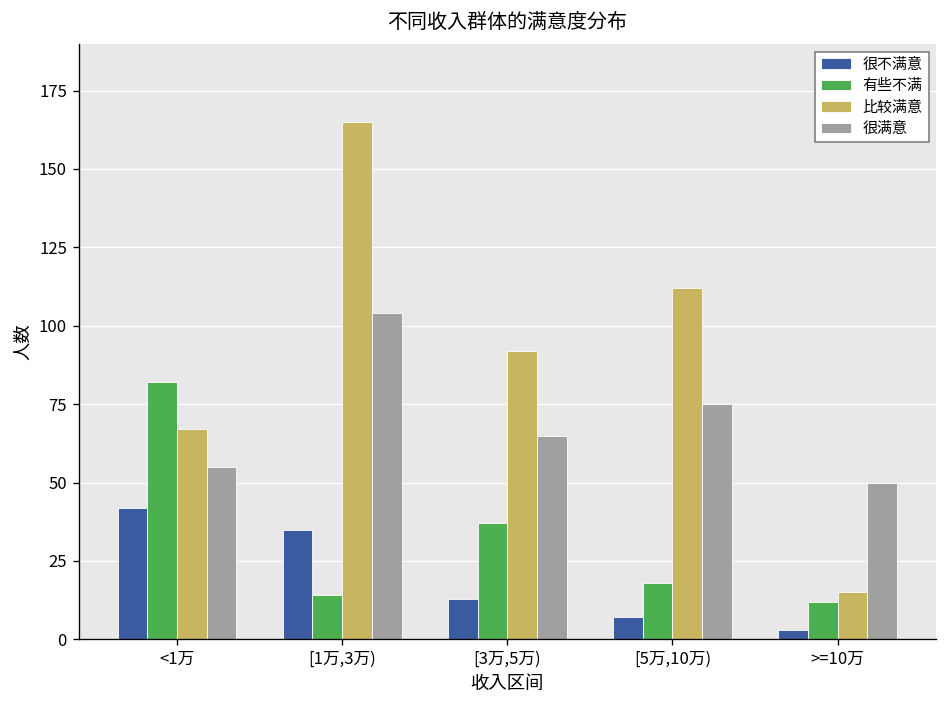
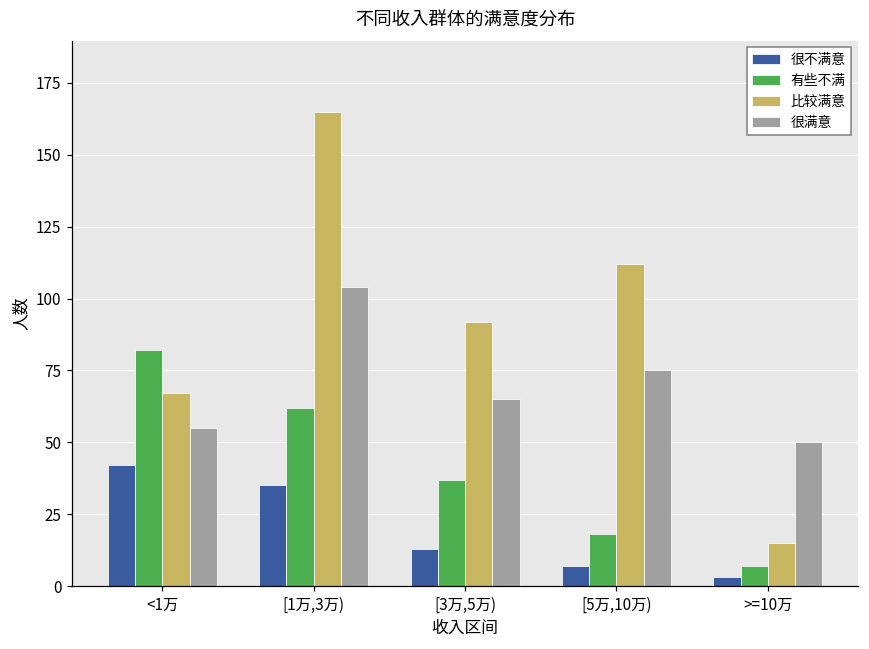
有些不满, [1万,3万): 14 -> 62
有些不满, >=10万: 12 -> 7
